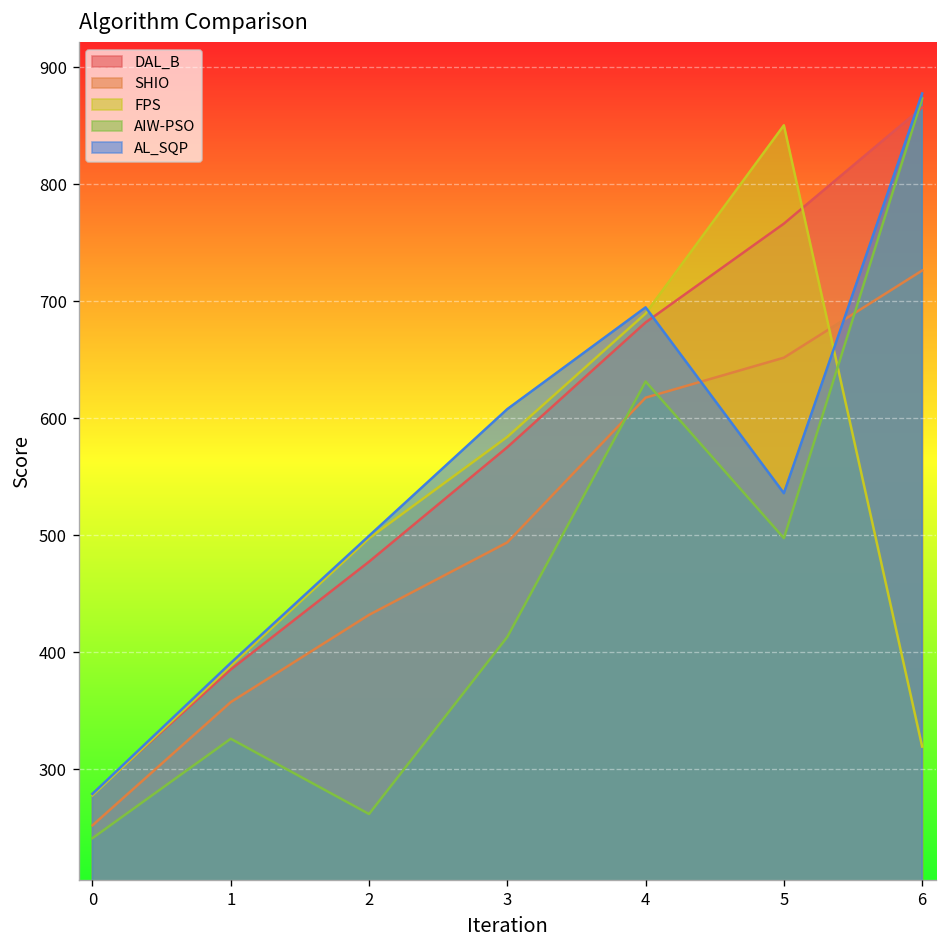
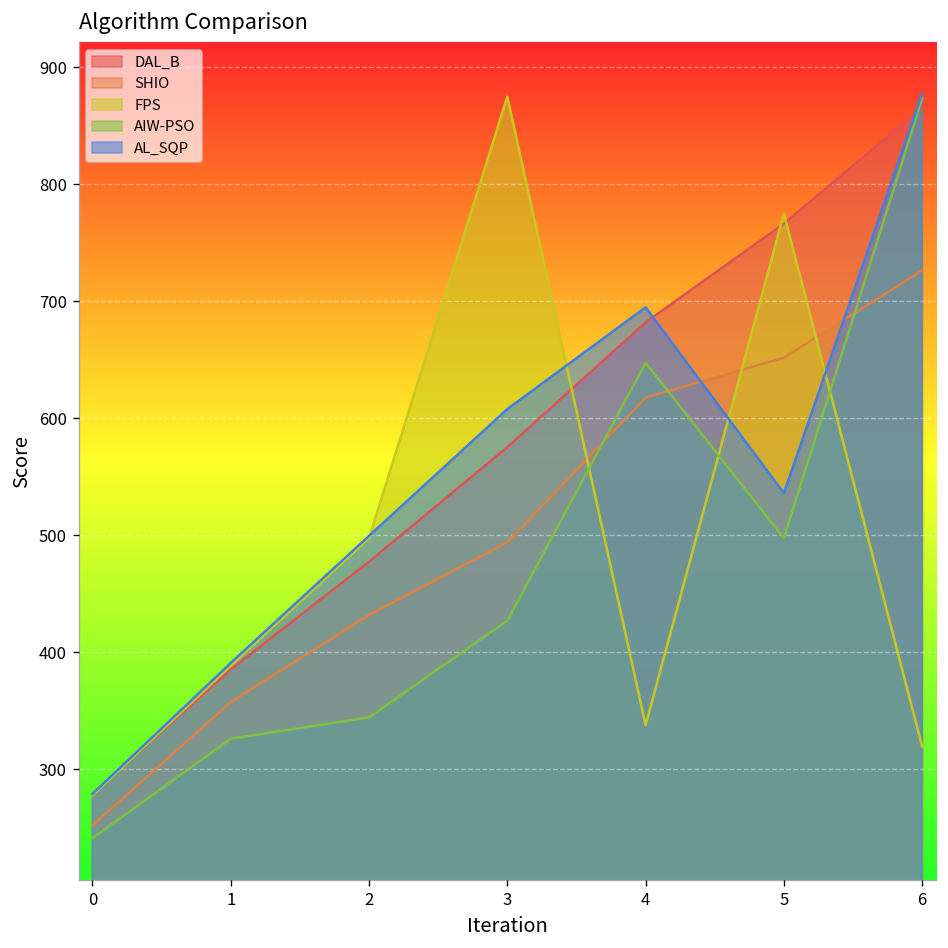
AIW-PSO, 2: 260 -> 340
FPS, 3: 580 -> 870
AIW-PSO, 3: 410 -> 430
FPS, 4: 690 -> 340
AIW-PSO, 4: 630 -> 650
FPS, 5: 850 -> 770
